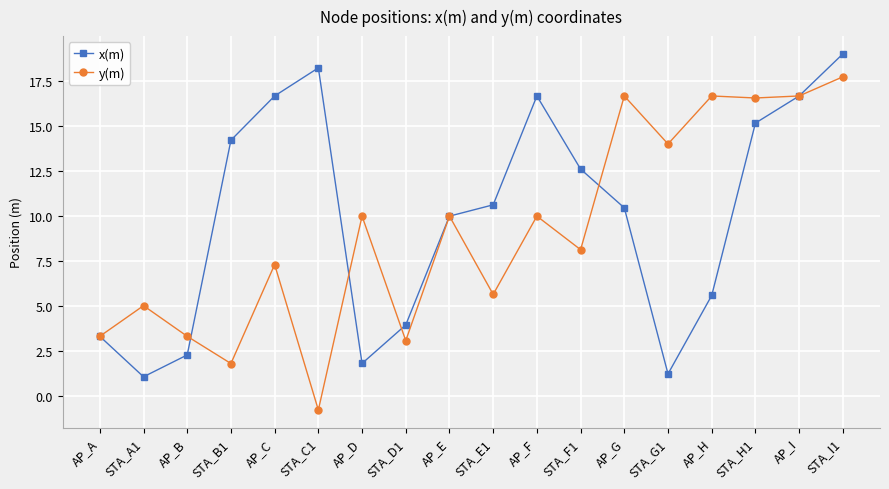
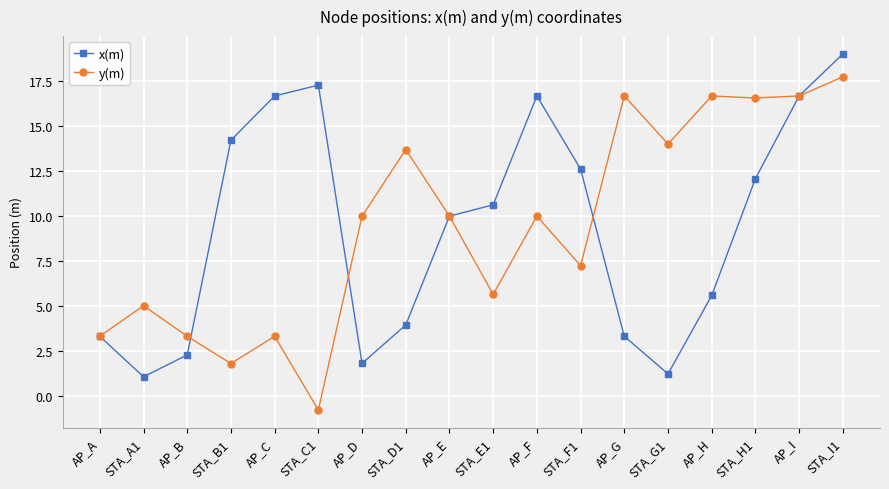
y(m), AP_C: 7.3 -> 3.3
x(m), STA_C1: 18.2 -> 17.3
y(m), STA_D1: 3.1 -> 13.7
y(m), STA_F1: 8.1 -> 7.3
x(m), AP_G: 10.5 -> 3.3
x(m), STA_H1: 15.2 -> 12.1
